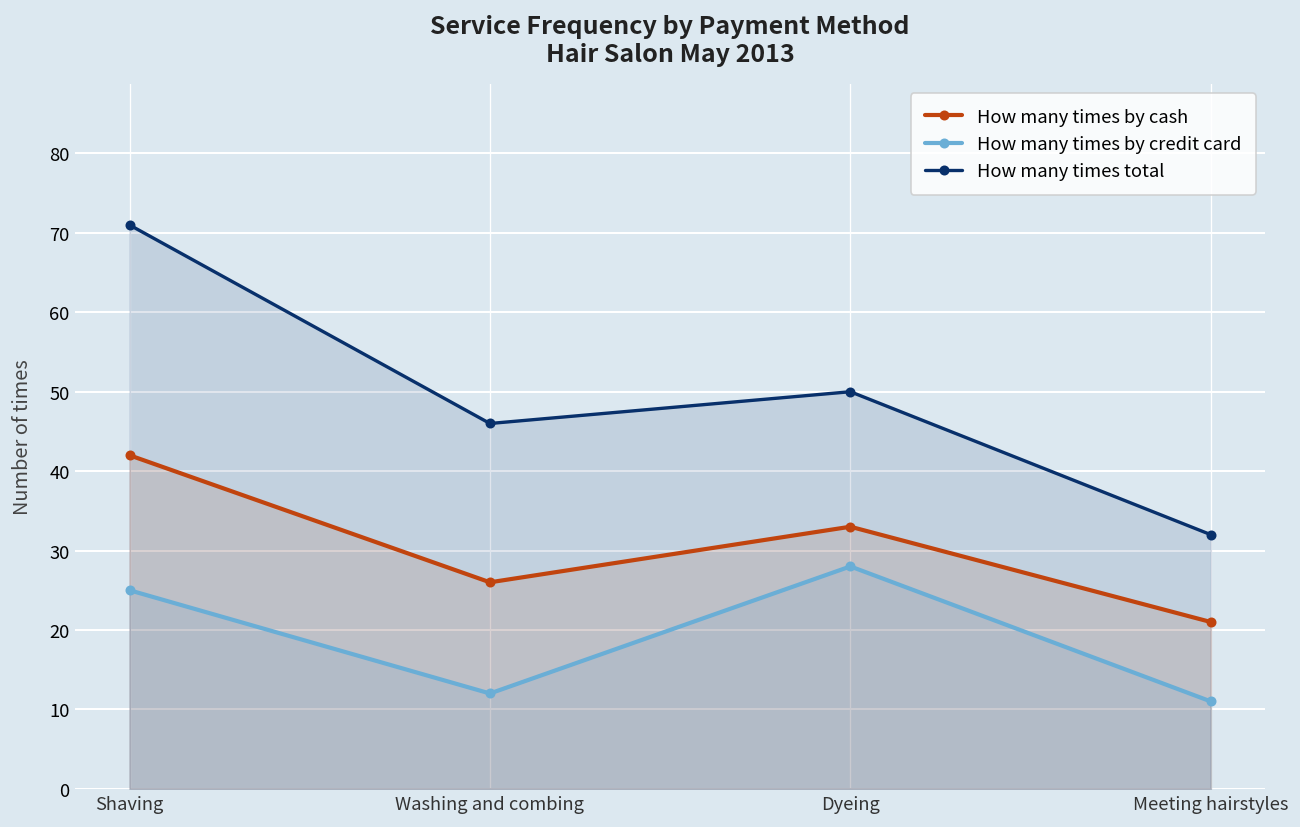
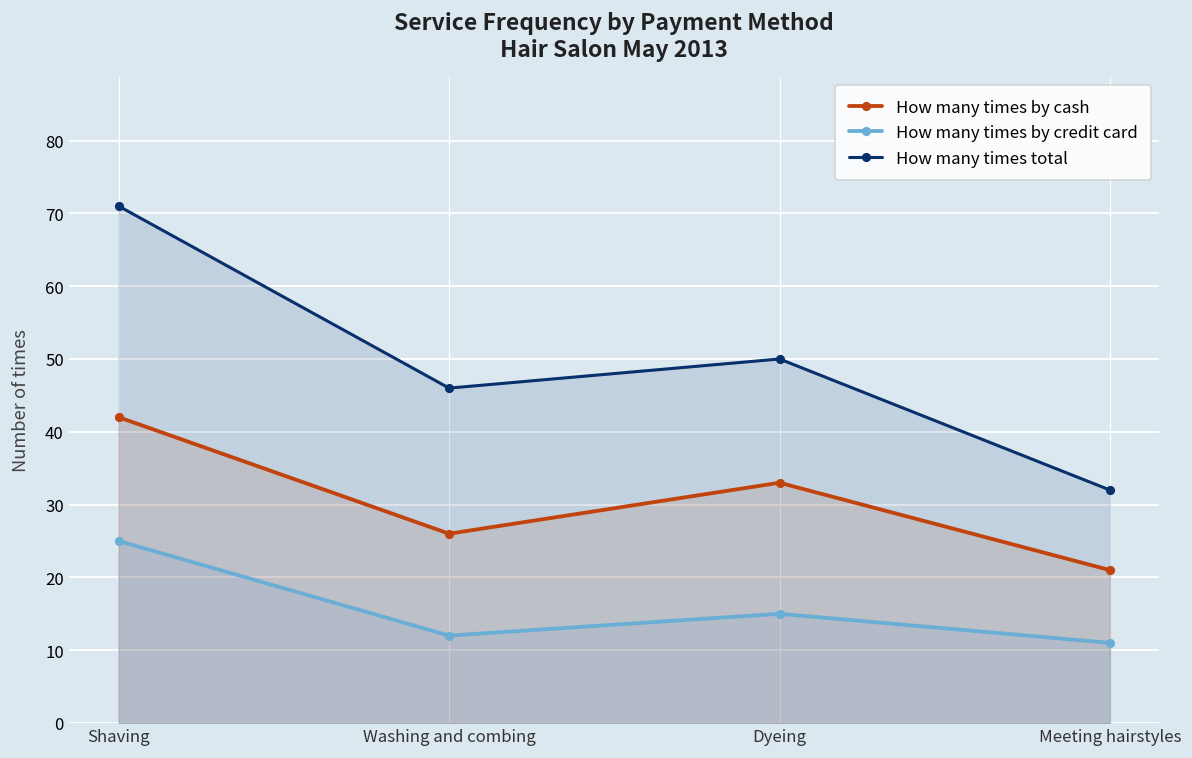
How many times by credit card, Dyeing: 28 -> 15
